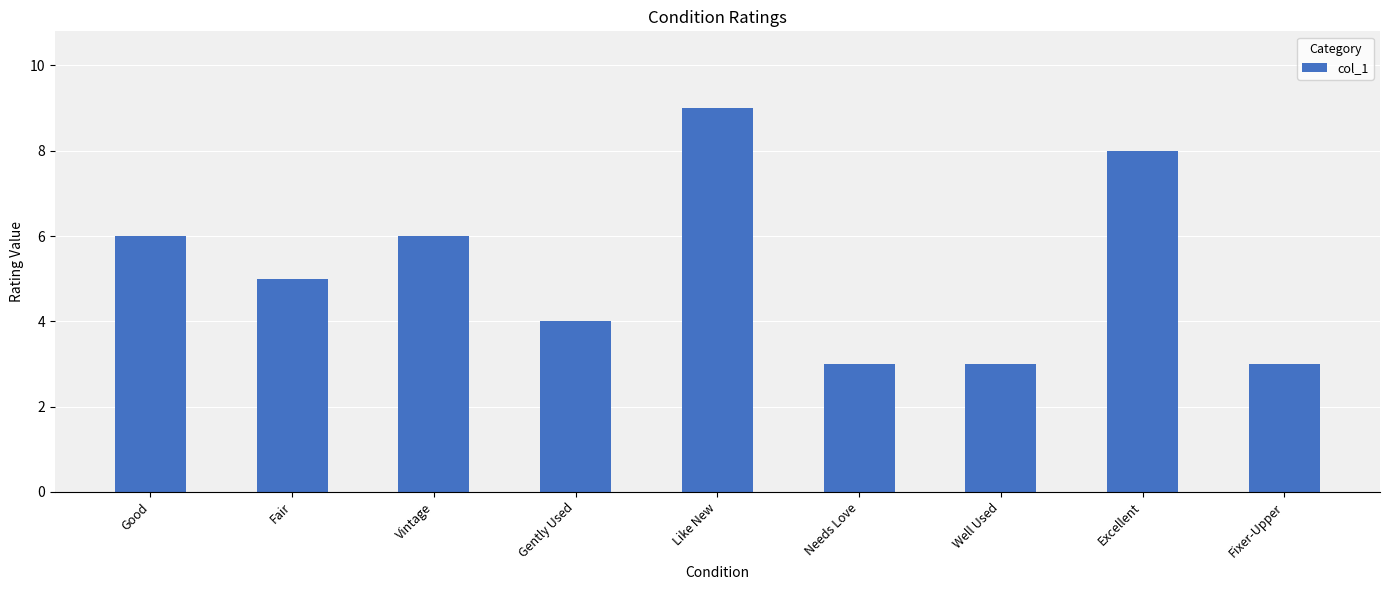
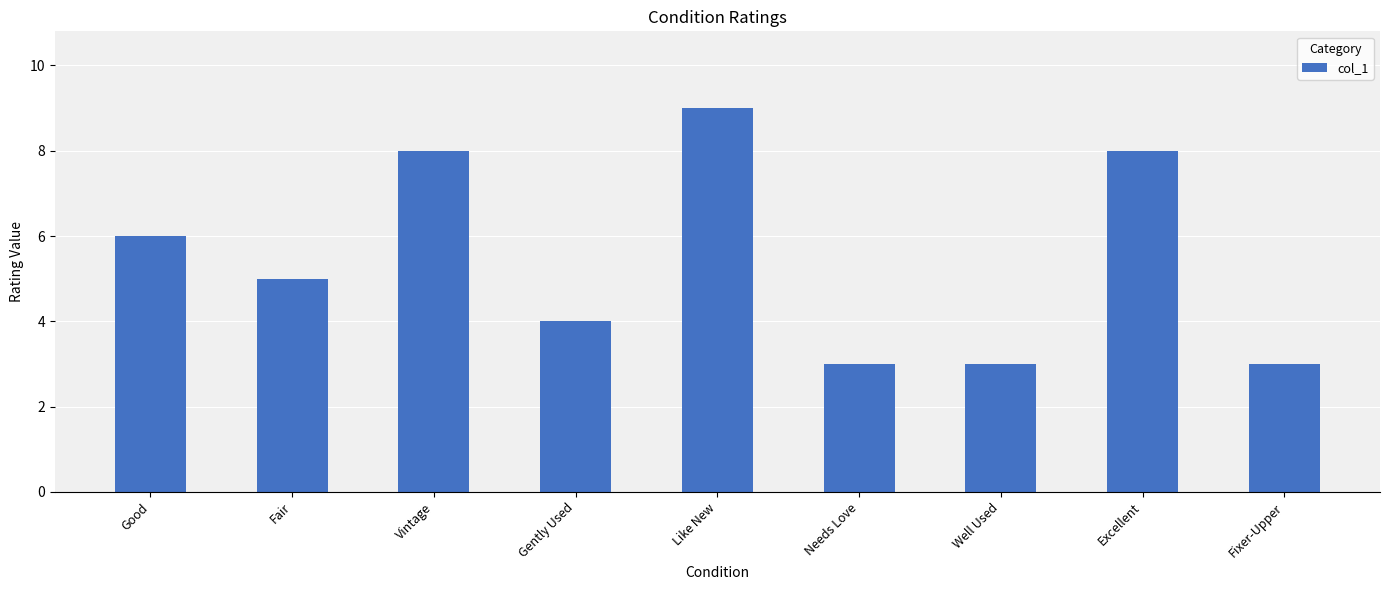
Vintage: 6 -> 8
